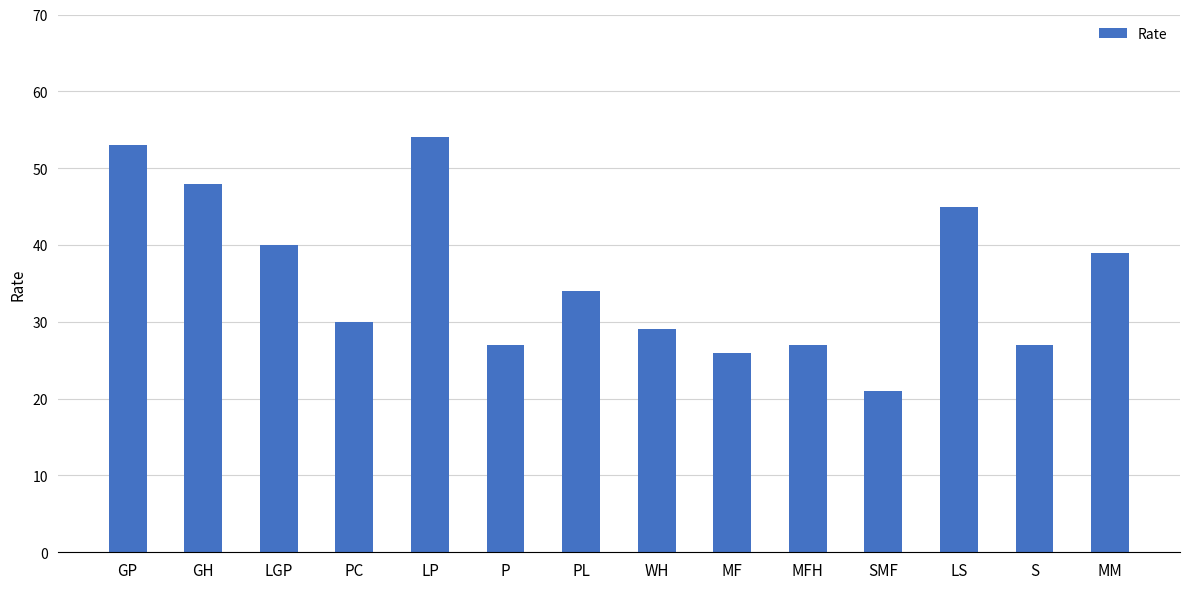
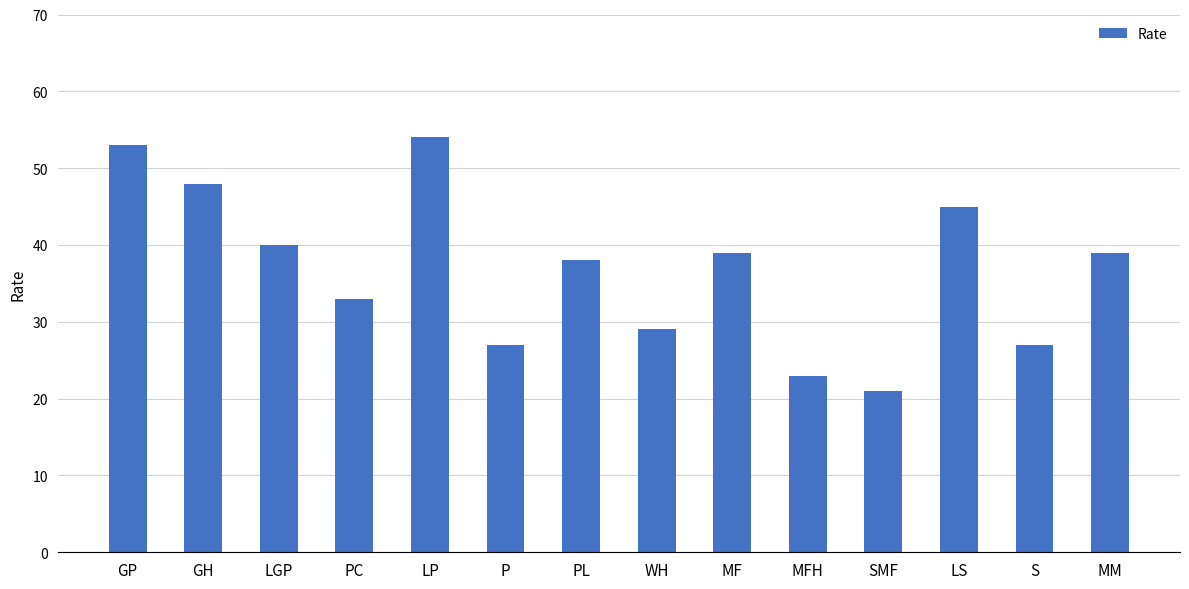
PC: 30 -> 33
PL: 34 -> 38
MF: 26 -> 39
MFH: 27 -> 23
